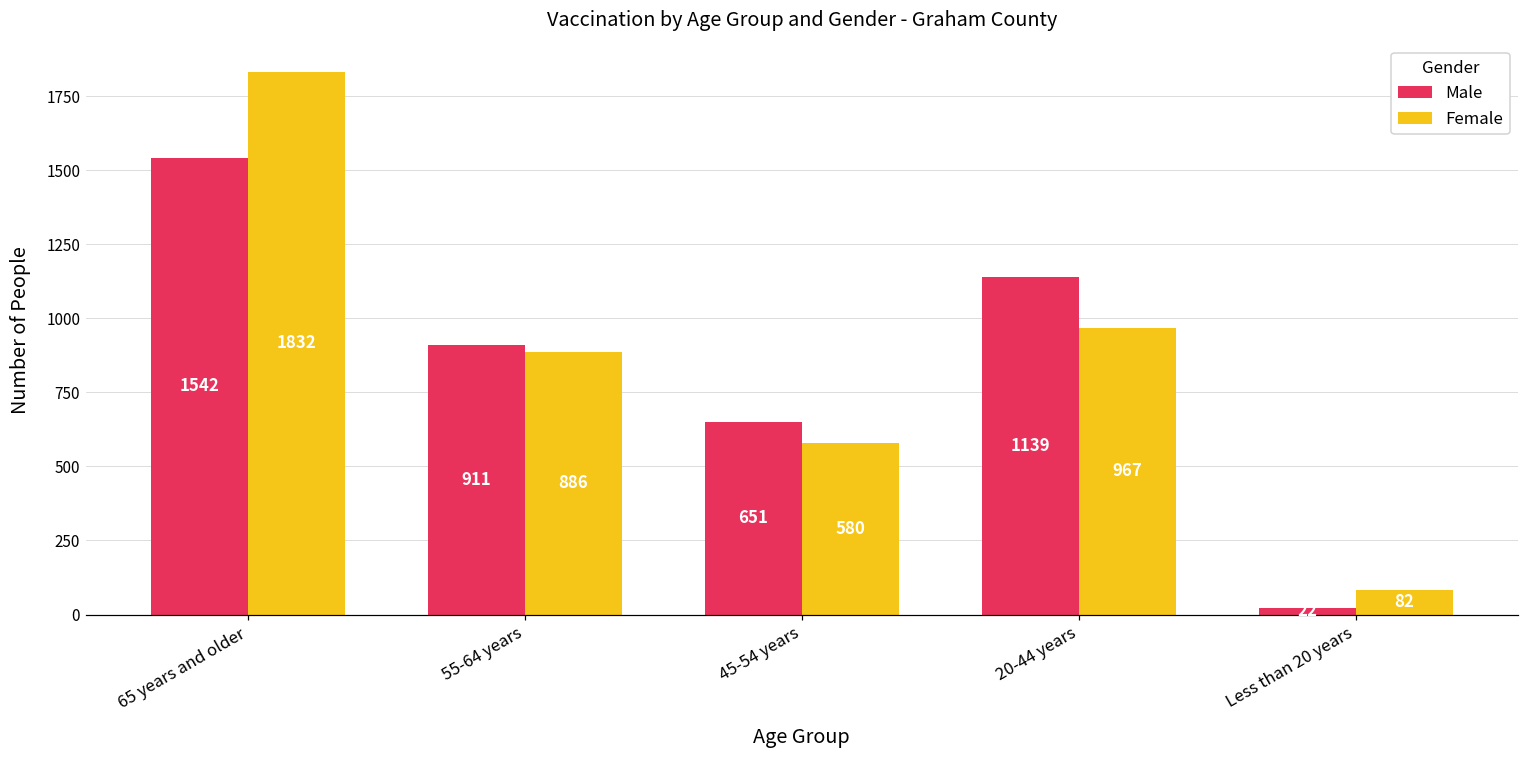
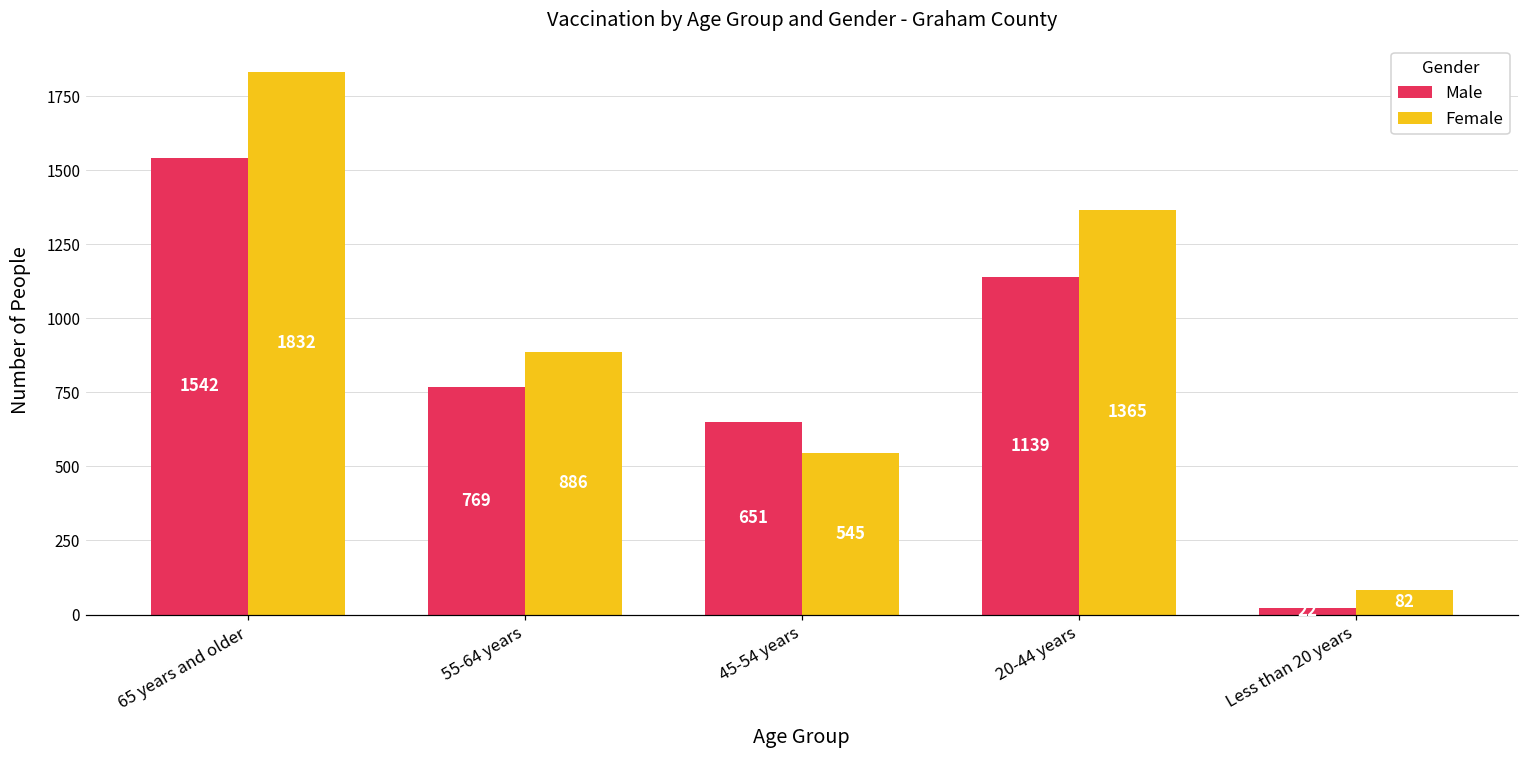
Male, 55-64 years: 911 -> 769
Female, 45-54 years: 580 -> 545
Female, 20-44 years: 967 -> 1365
